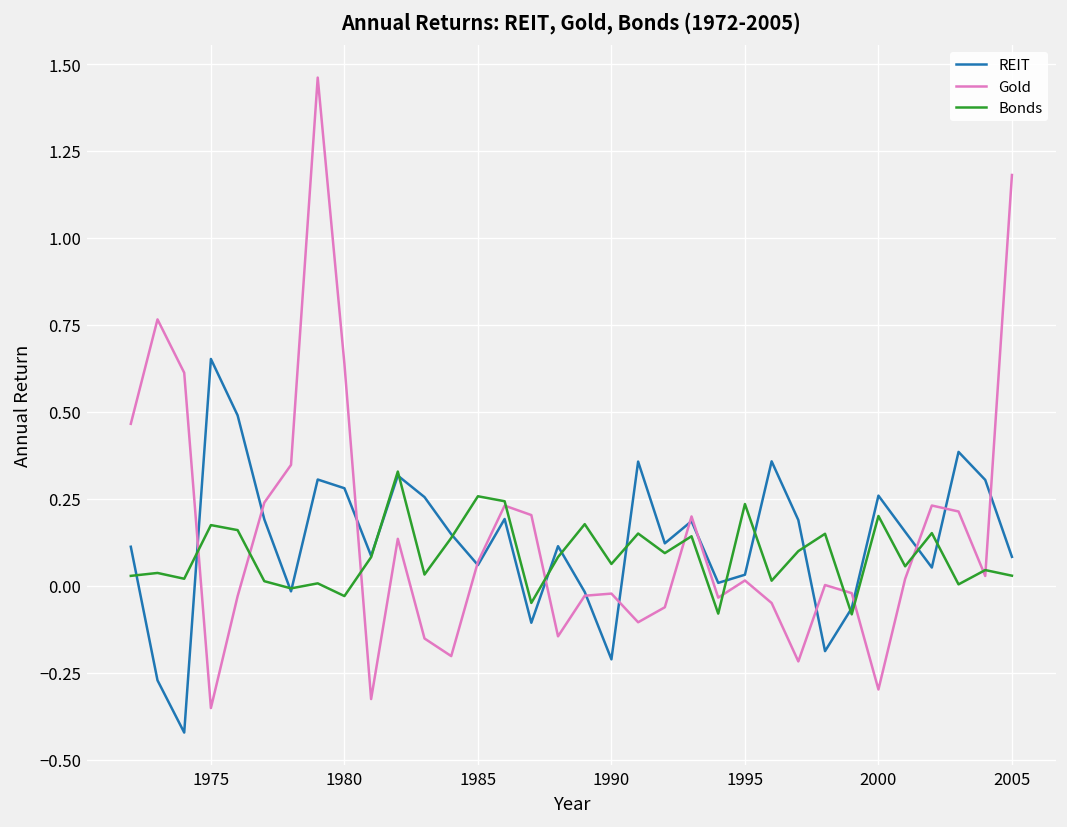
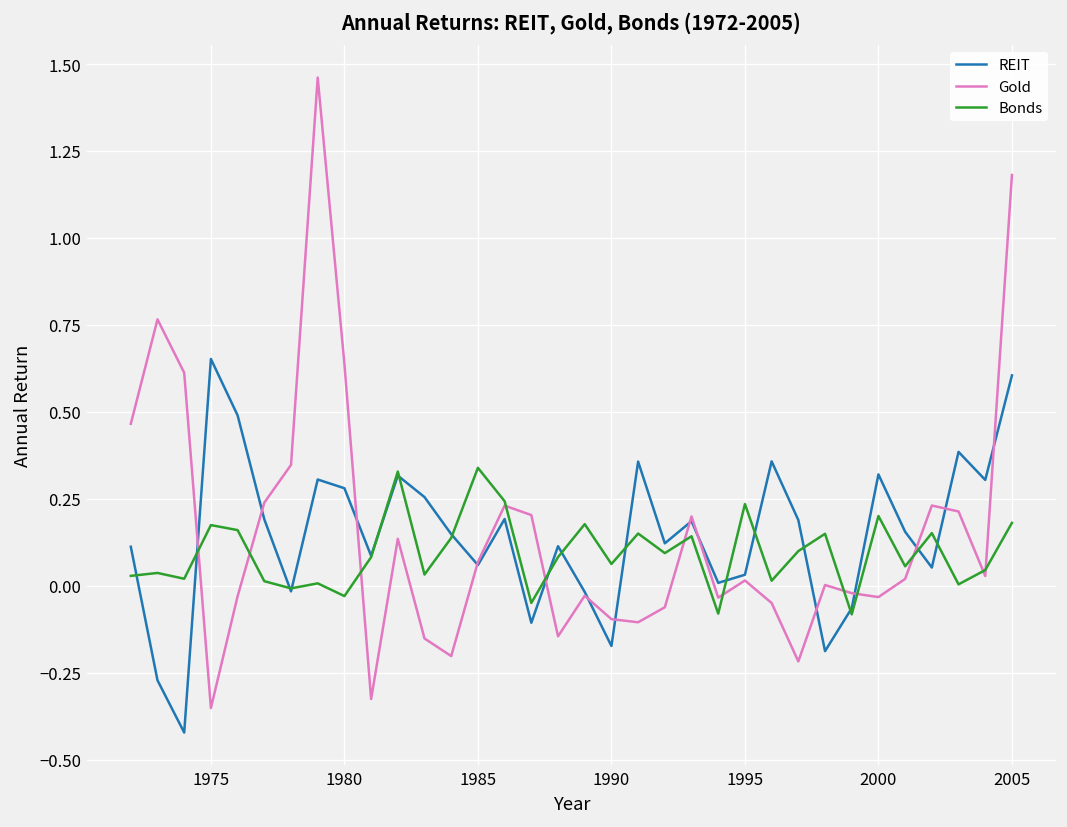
Bonds, 1985: 0.26 -> 0.34
REIT, 1990: -0.21 -> -0.17
Gold, 1990: -0.02 -> -0.10
REIT, 2000: 0.26 -> 0.32
Gold, 2000: -0.30 -> -0.03
REIT, 2005: 0.08 -> 0.60
Bonds, 2005: 0.03 -> 0.18
